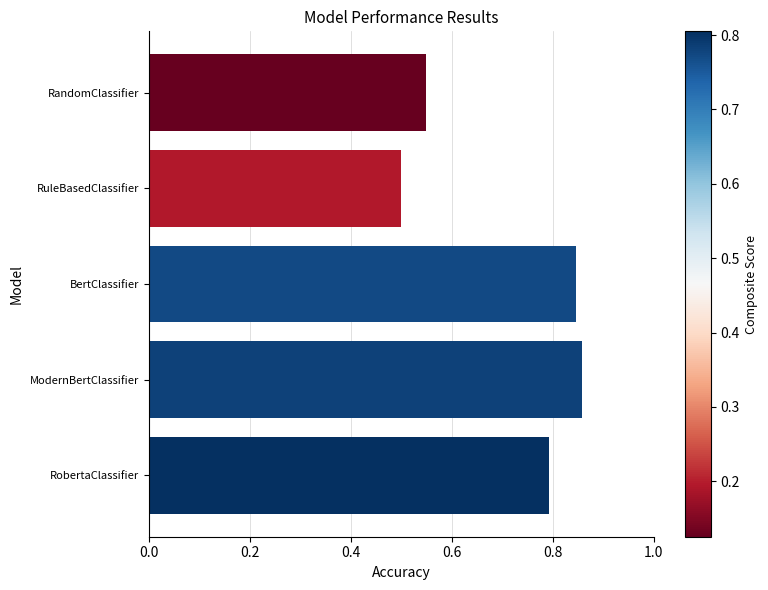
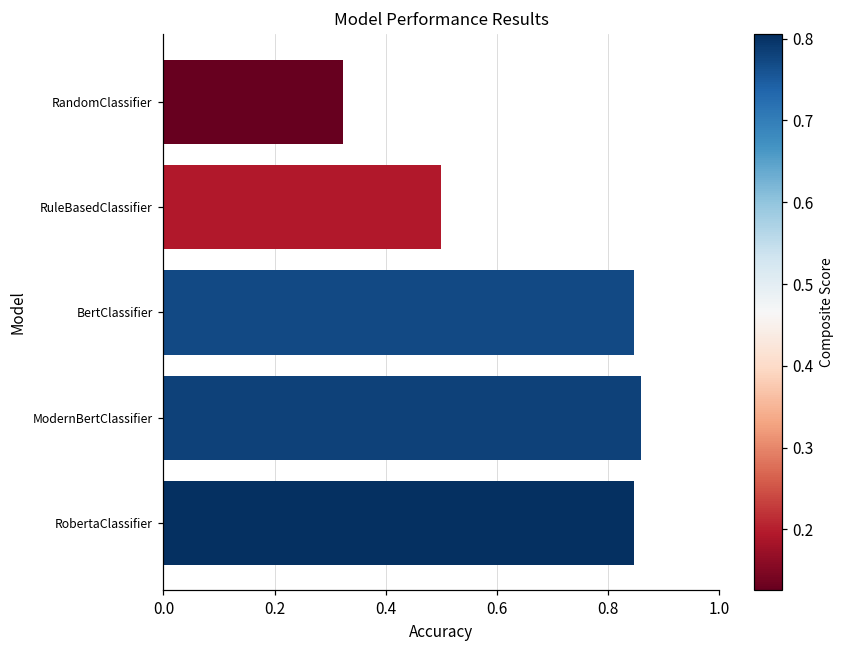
RandomClassifier: 0.55 -> 0.32
RobertaClassifier: 0.79 -> 0.85
